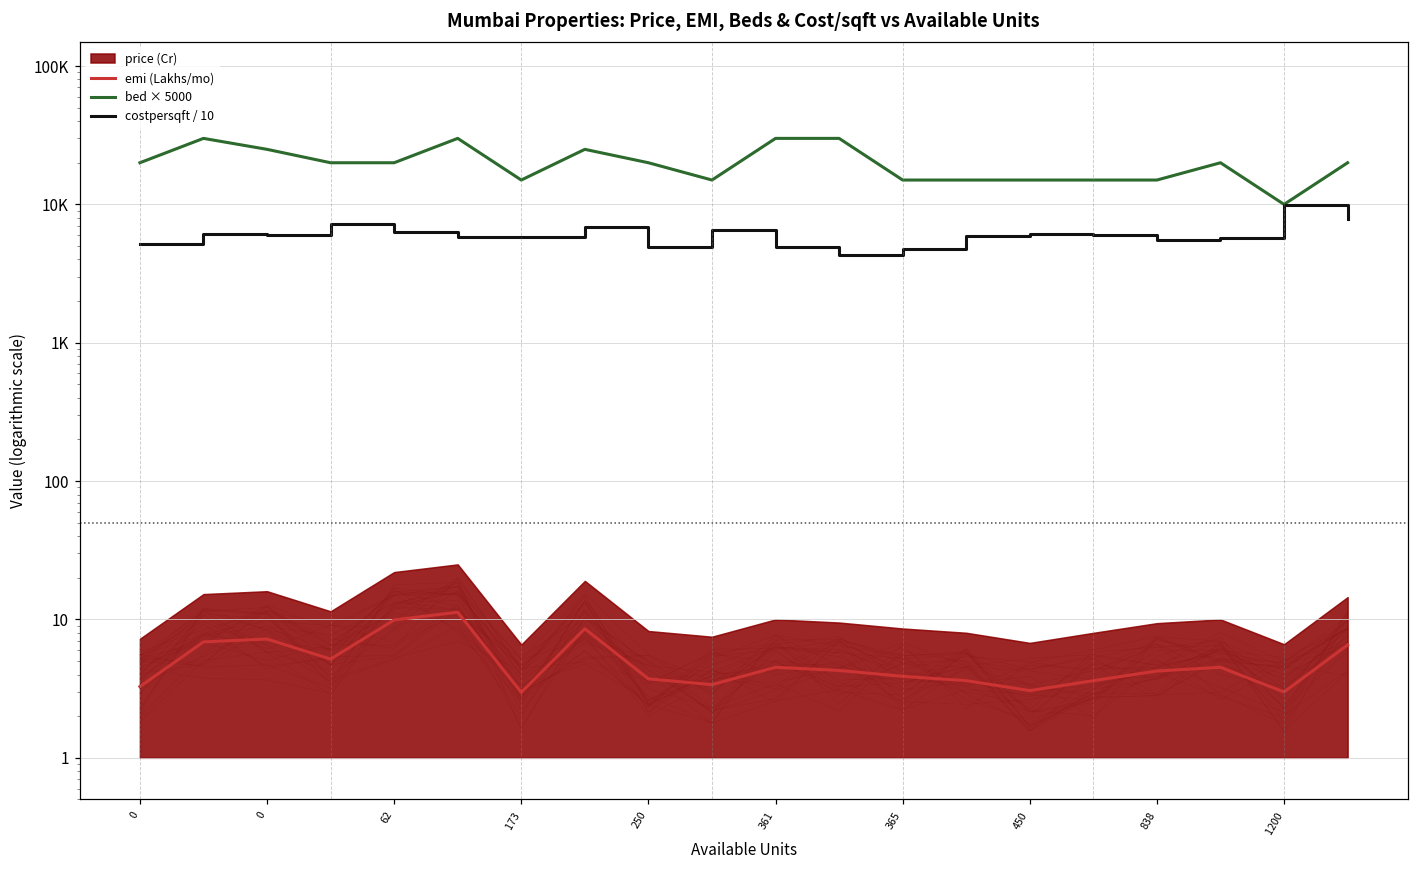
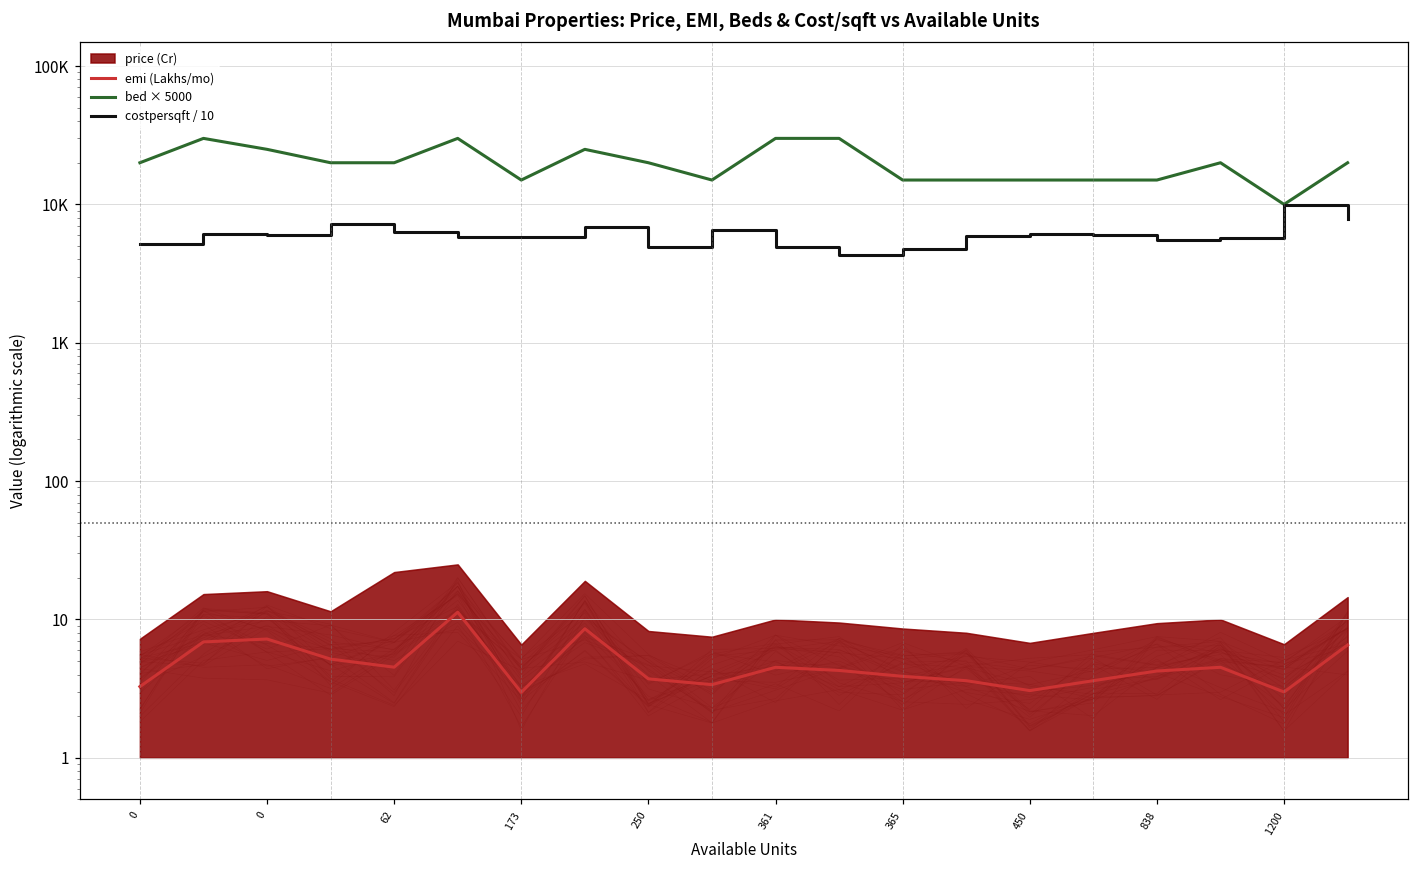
emi (Lakhs/mo), 62: 10 -> 4.5
